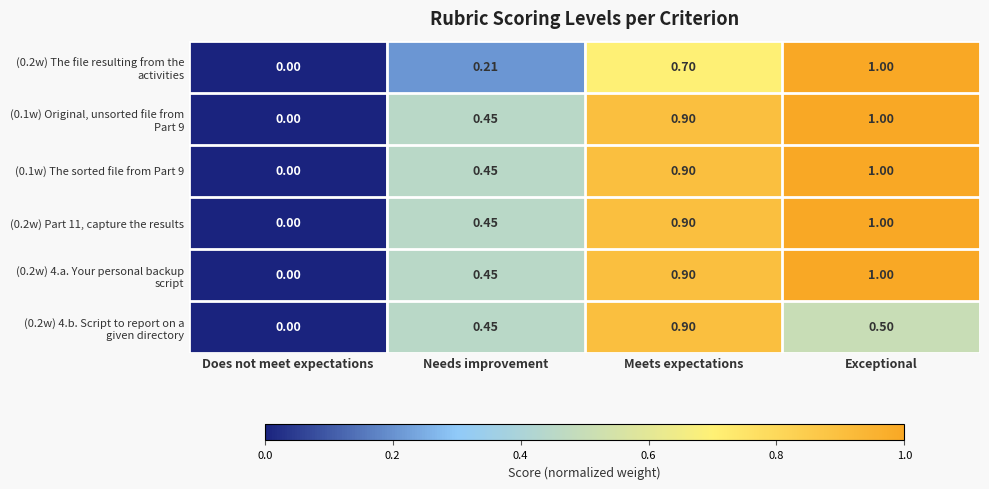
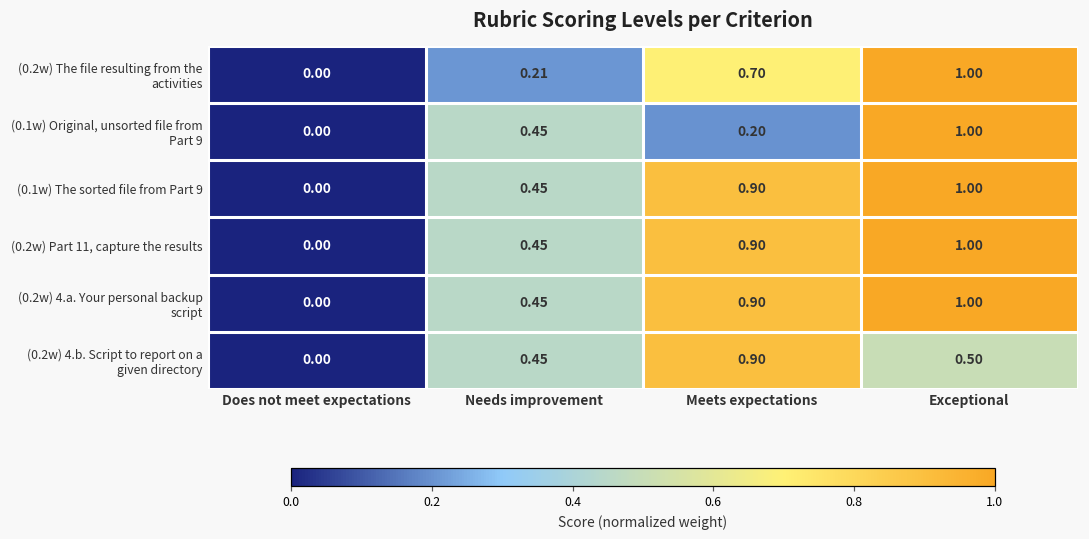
(0.1w) Original, unsorted file from Part 9, Meets expectations: 0.90 -> 0.20
